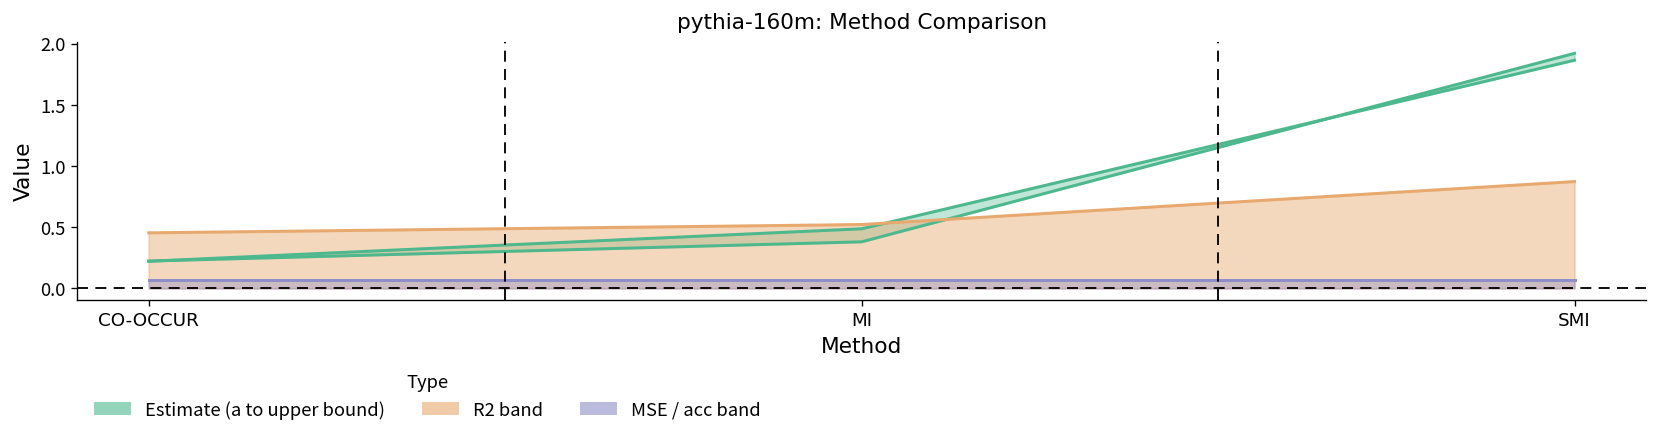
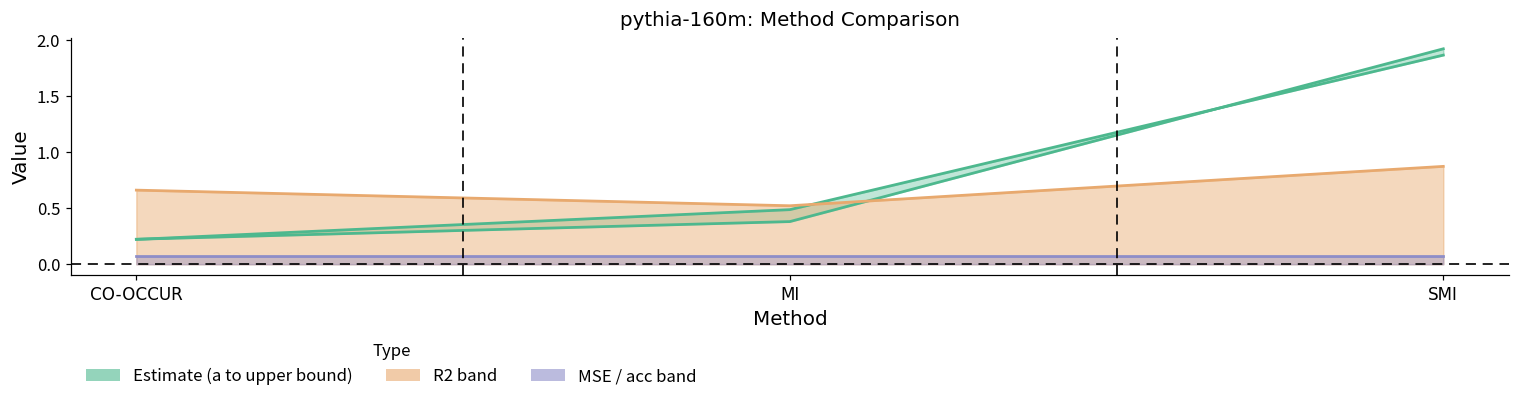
R2 band, CO-OCCUR: 0.45 -> 0.66
